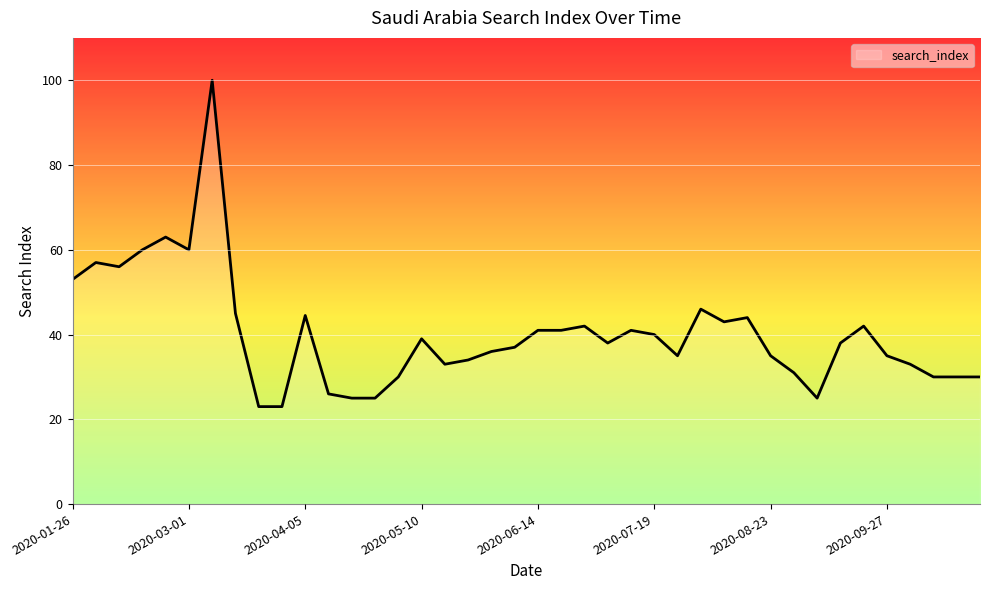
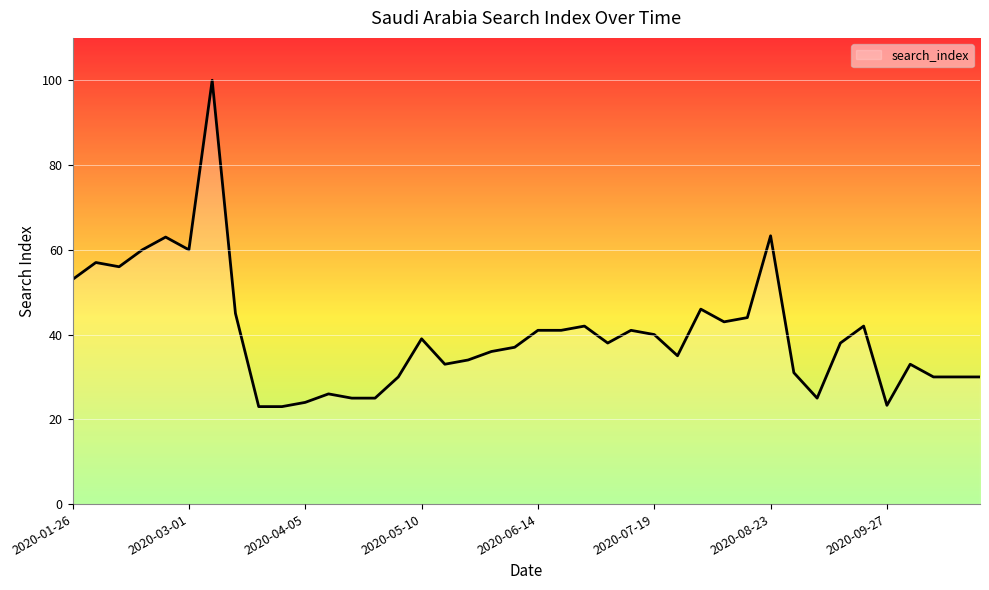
2020-04-05: 45 -> 24
2020-08-23: 35 -> 63
2020-09-27: 35 -> 23
